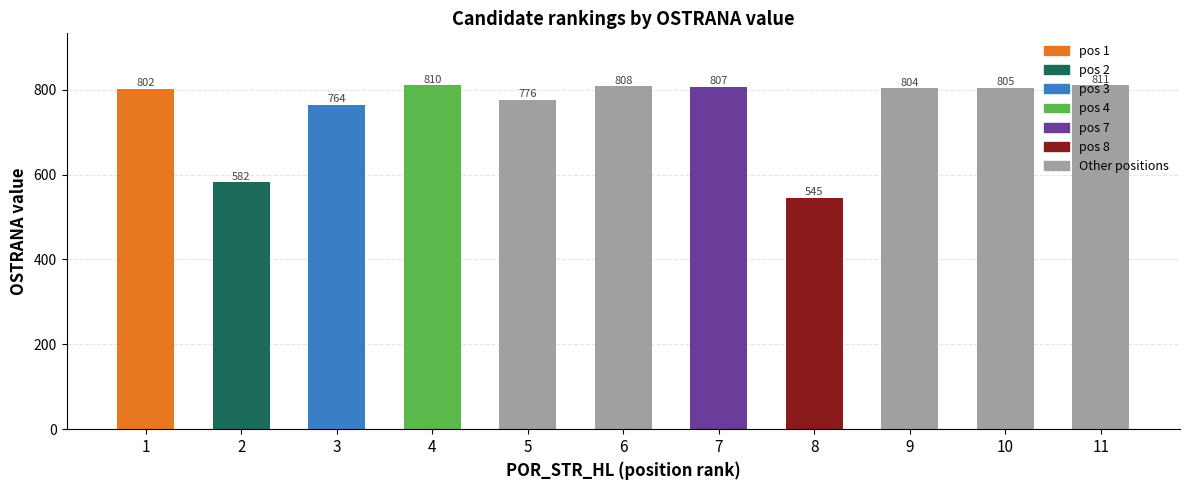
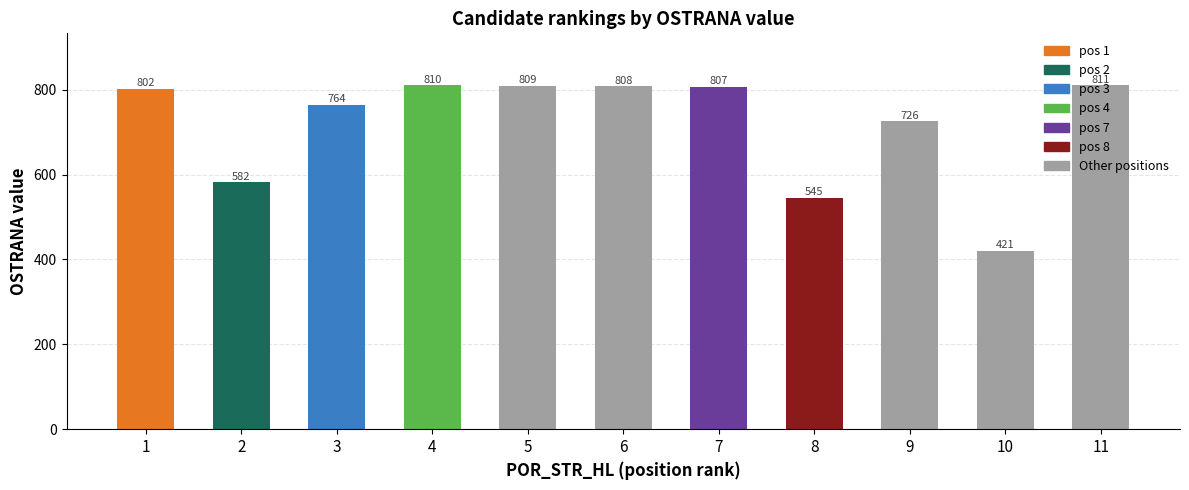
5: 776 -> 809
9: 804 -> 726
10: 805 -> 421
